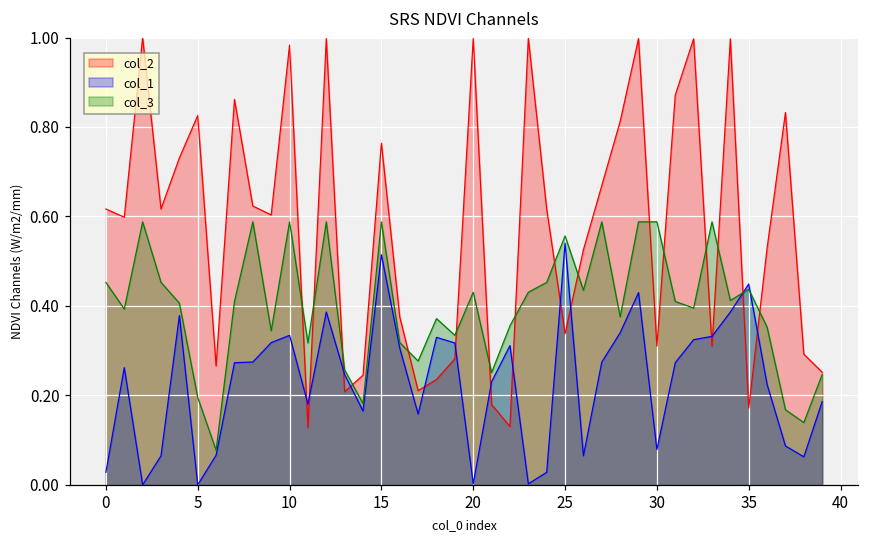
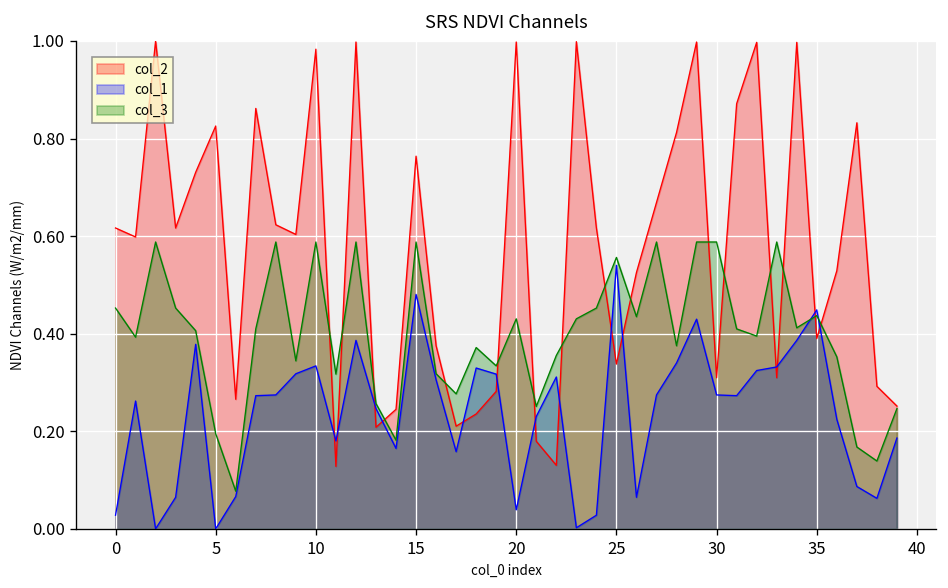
col_1, 15: 0.51 -> 0.48
col_1, 20: 0.00 -> 0.04
col_1, 30: 0.08 -> 0.27
col_2, 35: 0.17 -> 0.39
